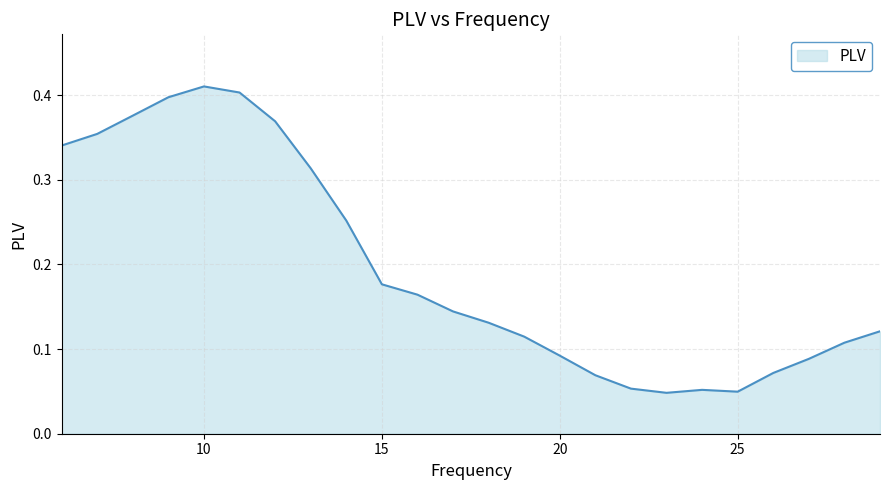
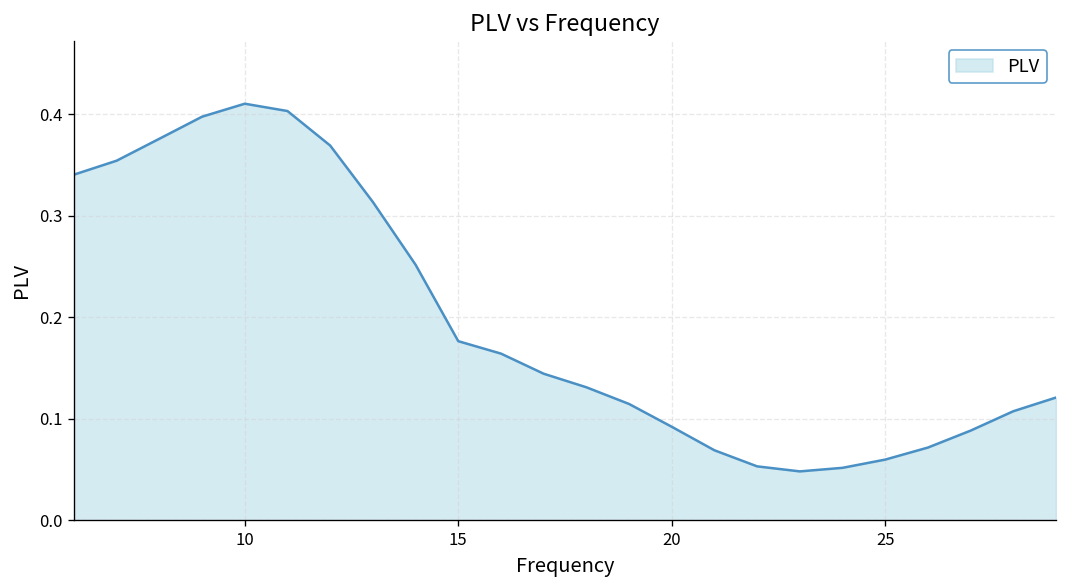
25: 0.05 -> 0.06
